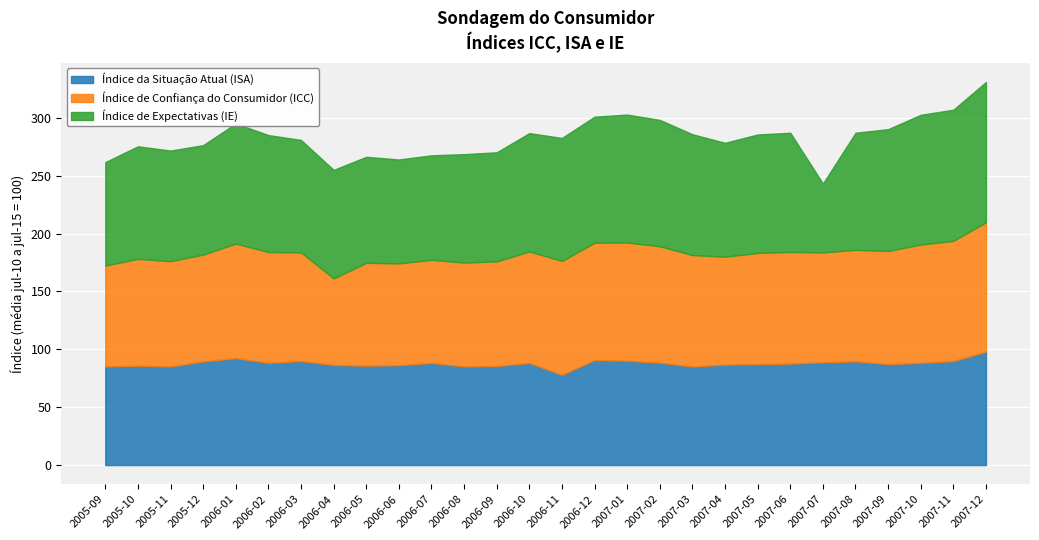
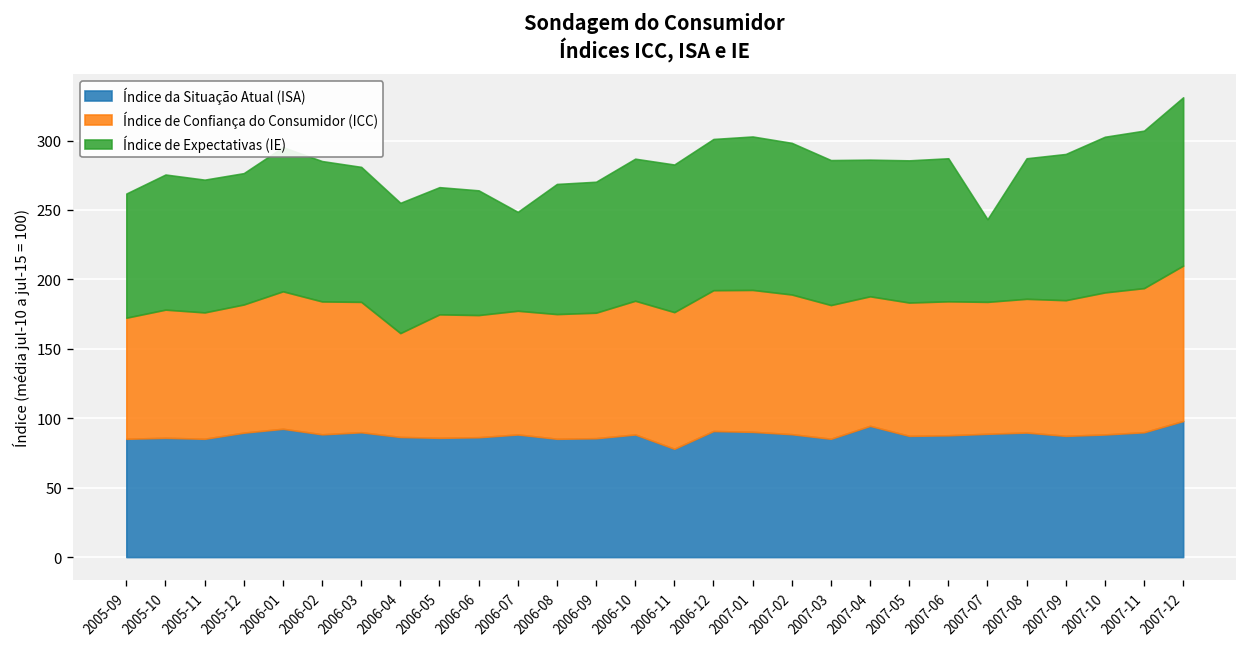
Índice de Expectativas (IE), 2006-07: 90 -> 71
Índice da Situação Atual (ISA), 2007-04: 87 -> 95
